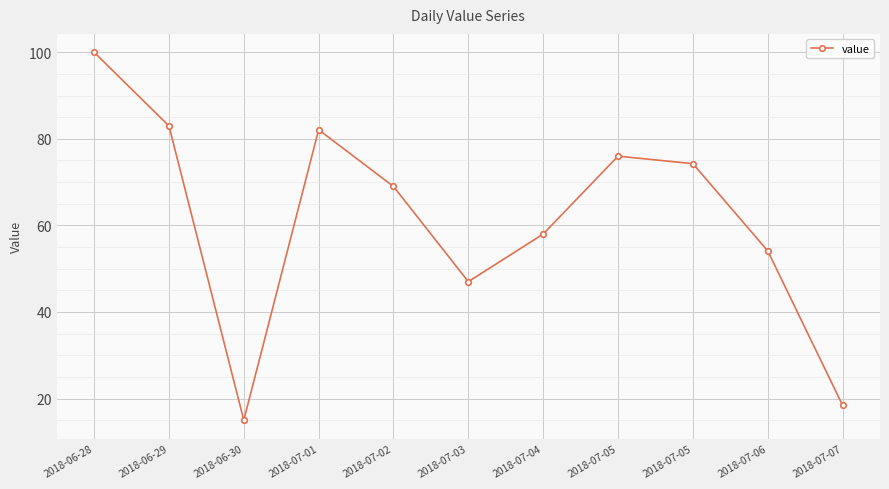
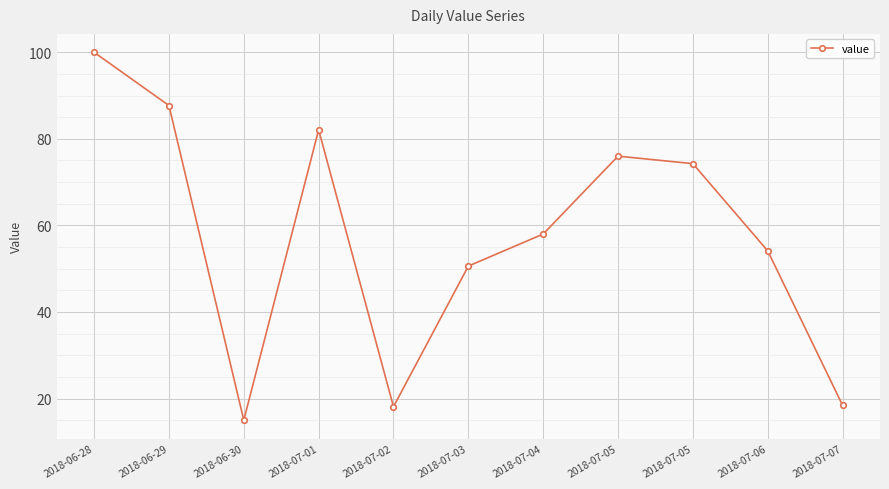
2018-06-29: 83 -> 88
2018-07-02: 69 -> 18
2018-07-03: 47 -> 51
